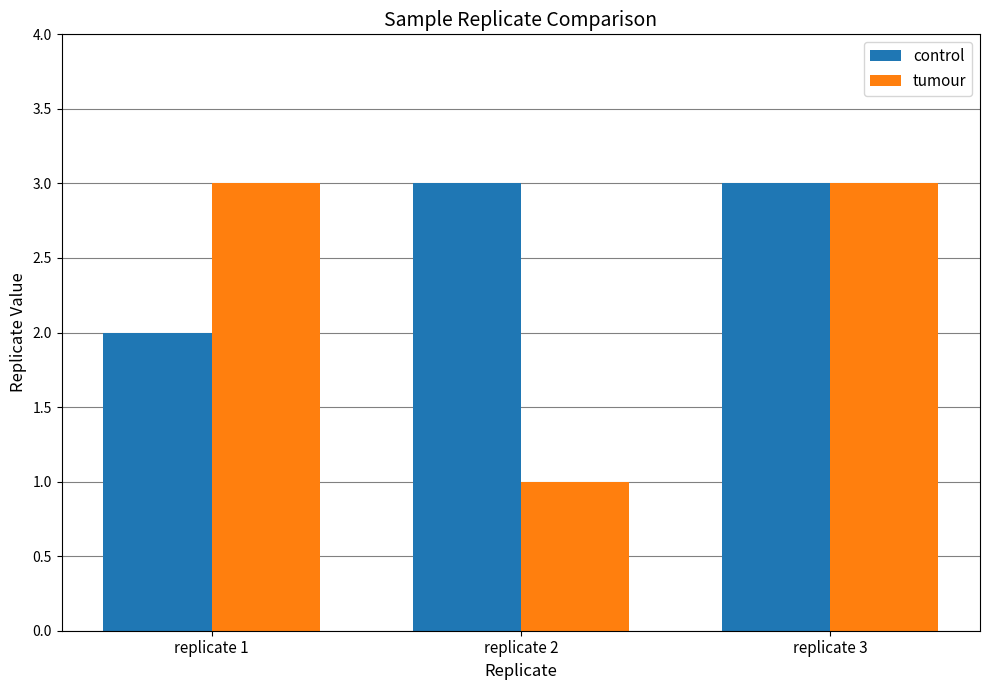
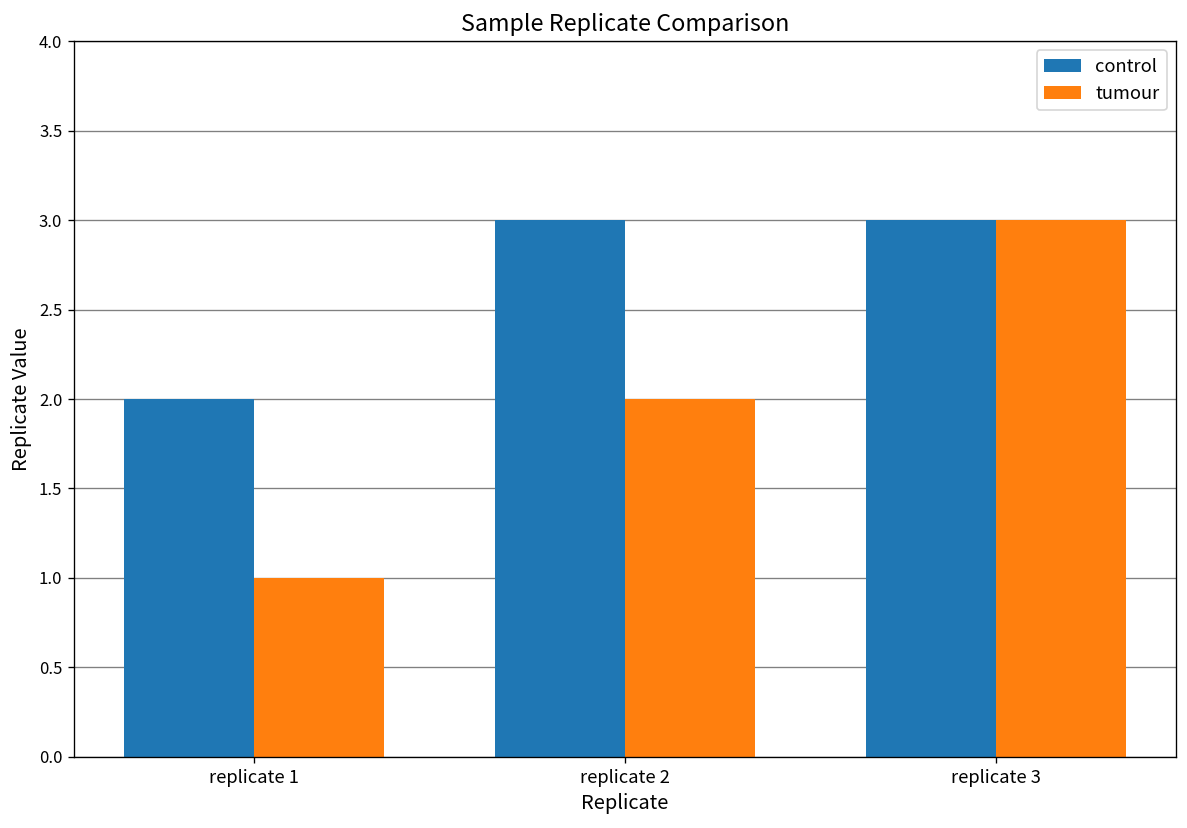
tumour, replicate 1: 3 -> 1
tumour, replicate 2: 1 -> 2
